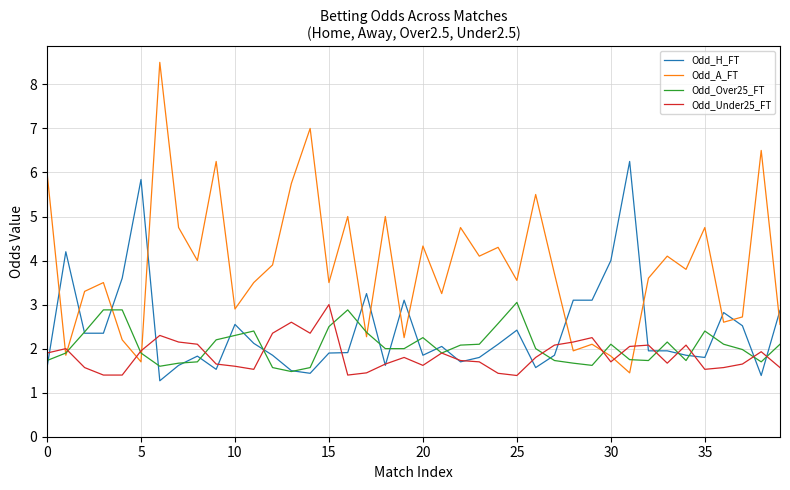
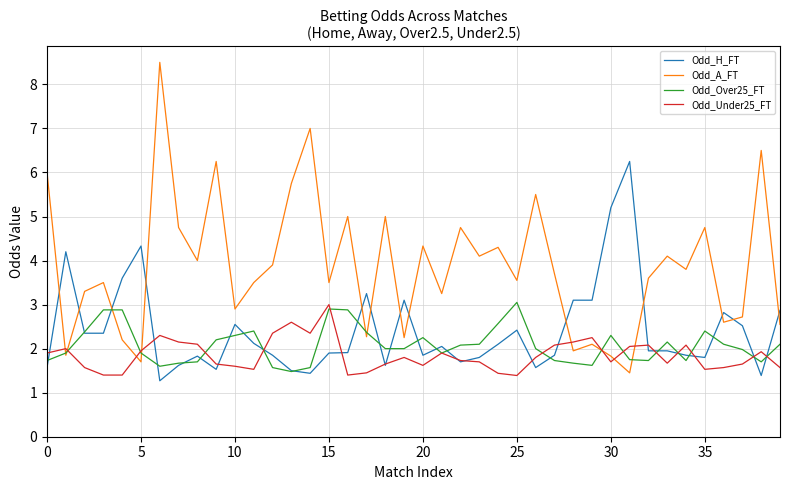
Odd_H_FT, 5: 5.8 -> 4.3
Odd_Over25_FT, 15: 2.5 -> 2.9
Odd_H_FT, 30: 4.0 -> 5.2
Odd_Over25_FT, 30: 2.1 -> 2.3
